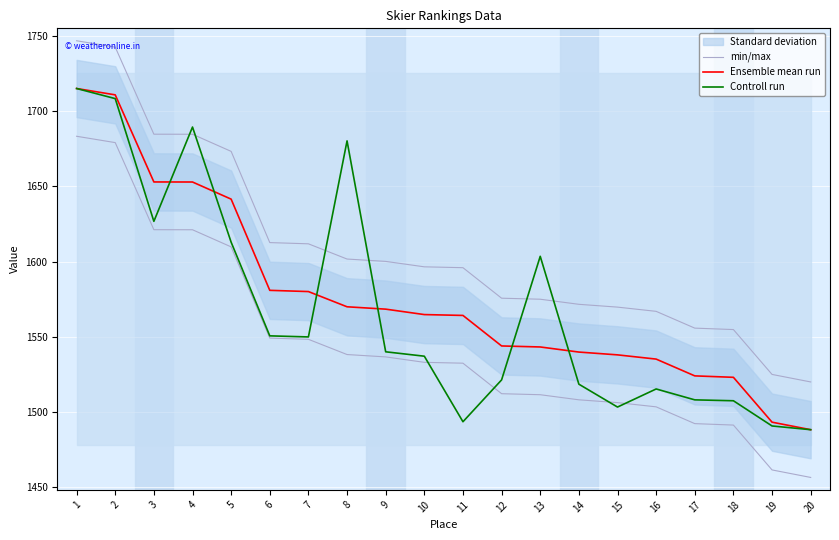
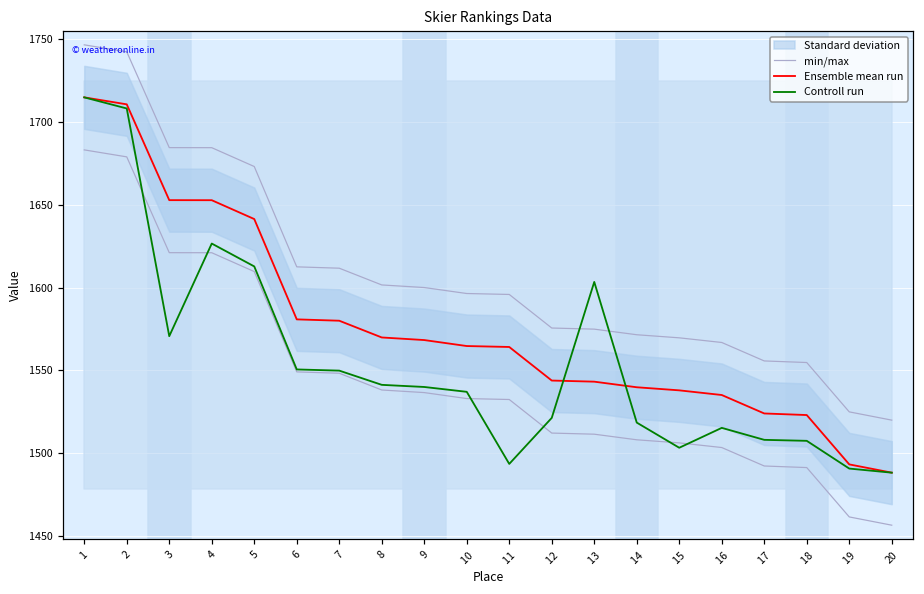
Controll run, 3: 1627 -> 1571
Controll run, 4: 1689 -> 1627
Controll run, 8: 1680 -> 1541
